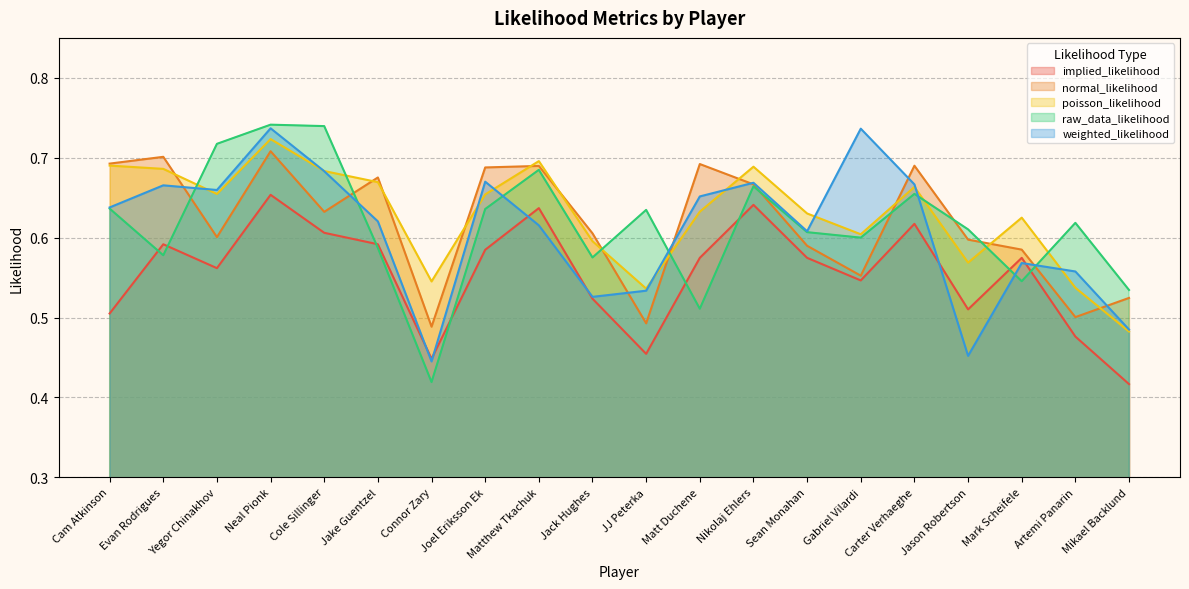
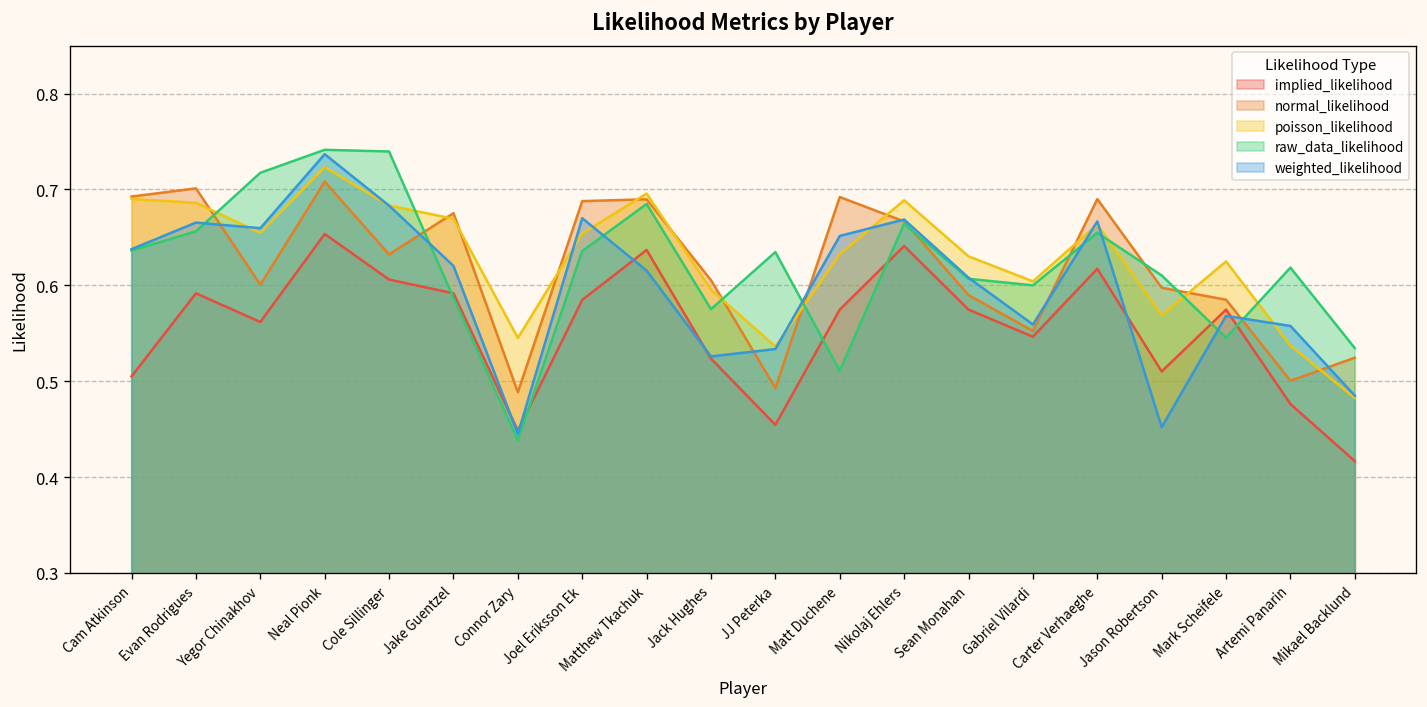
raw_data_likelihood, Evan Rodrigues: 0.58 -> 0.66
raw_data_likelihood, Connor Zary: 0.42 -> 0.44
weighted_likelihood, Gabriel Vilardi: 0.74 -> 0.56
